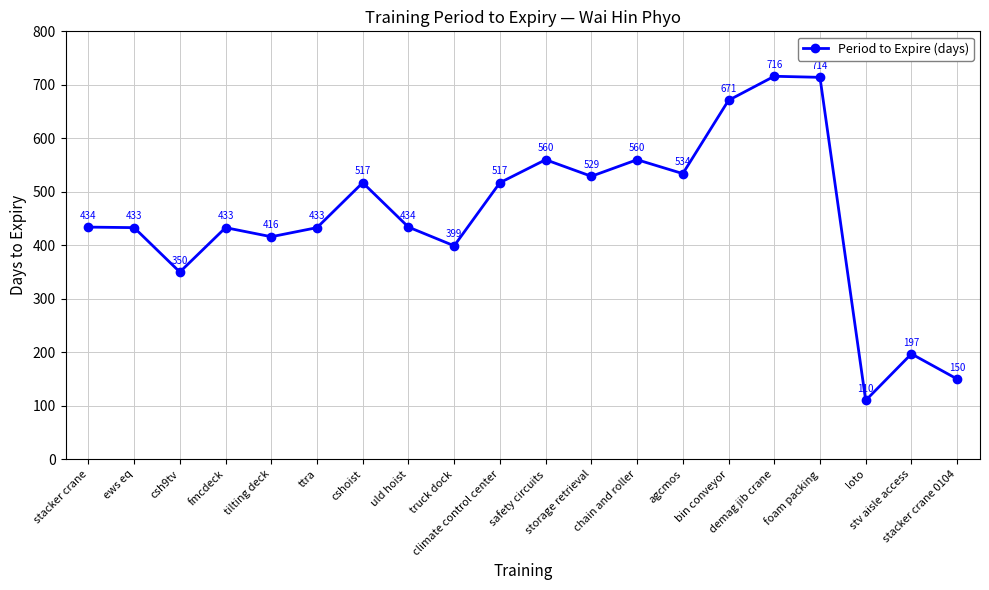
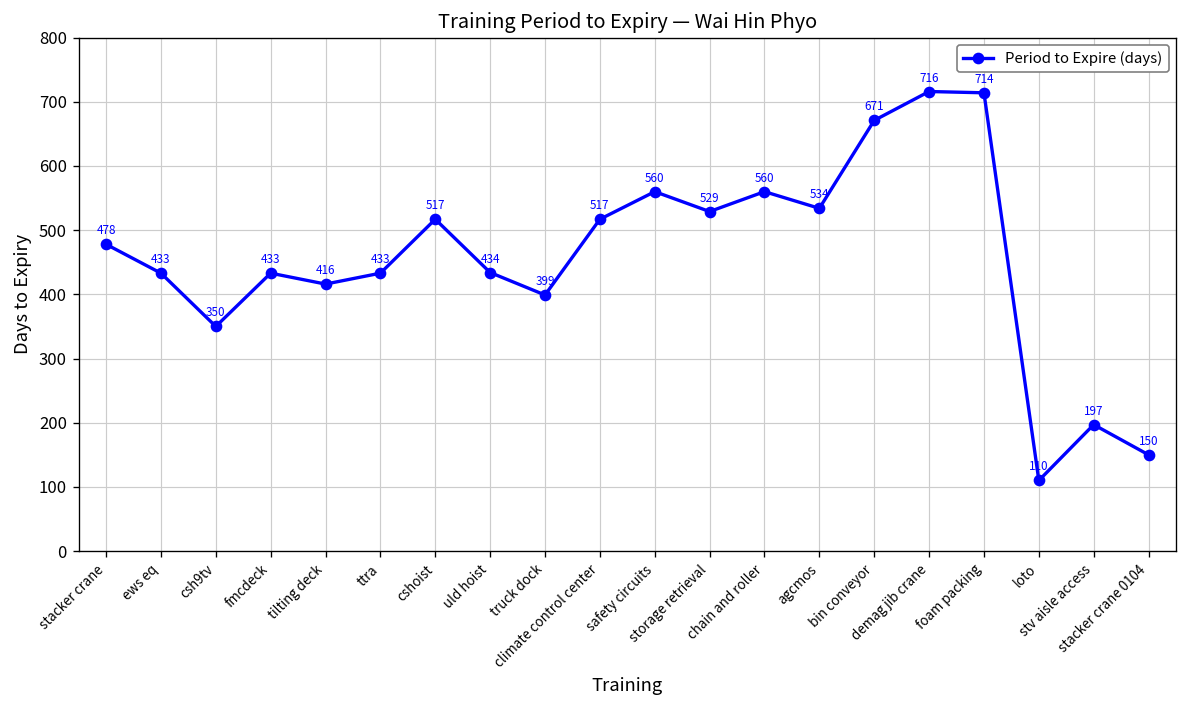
stacker crane: 434 -> 478
